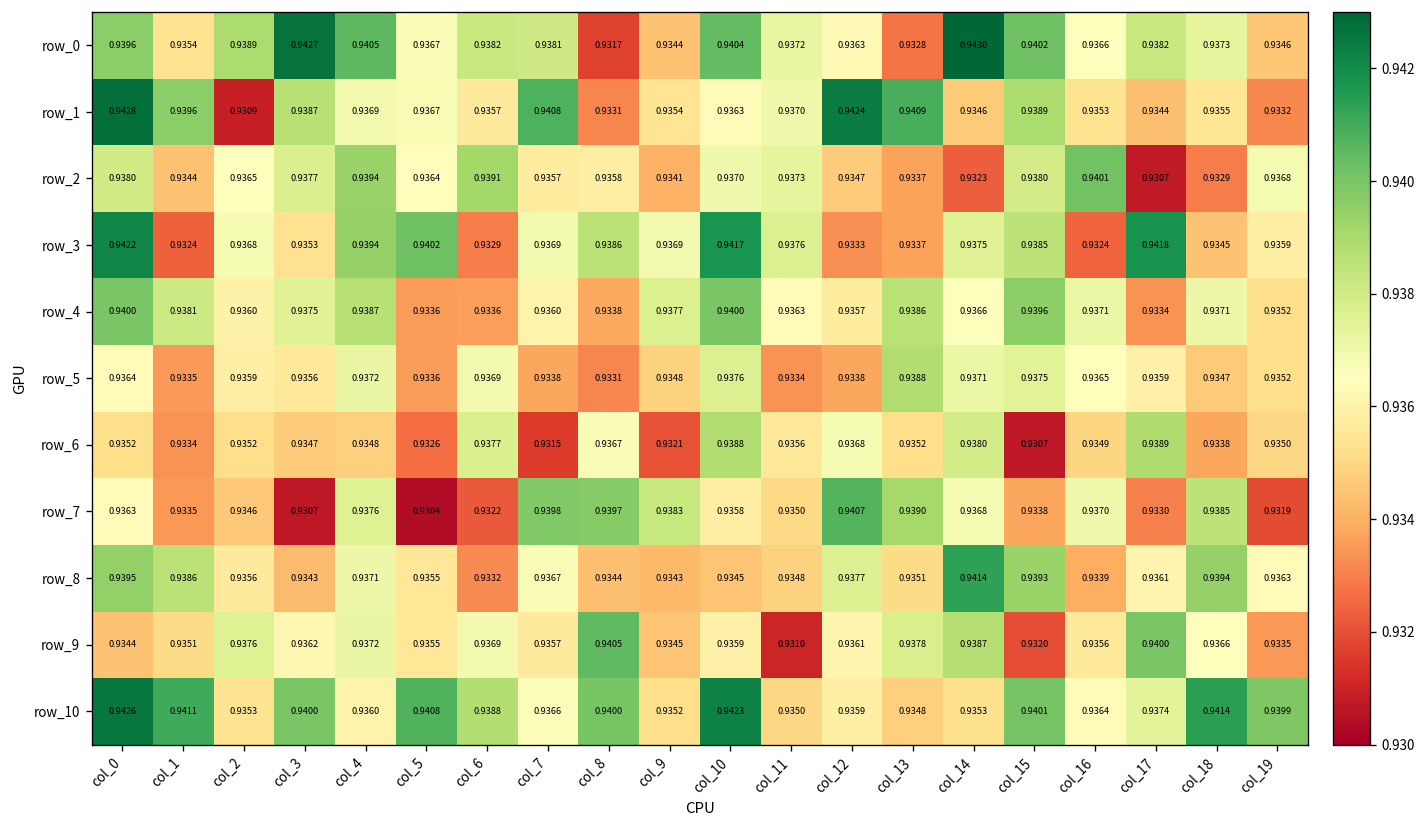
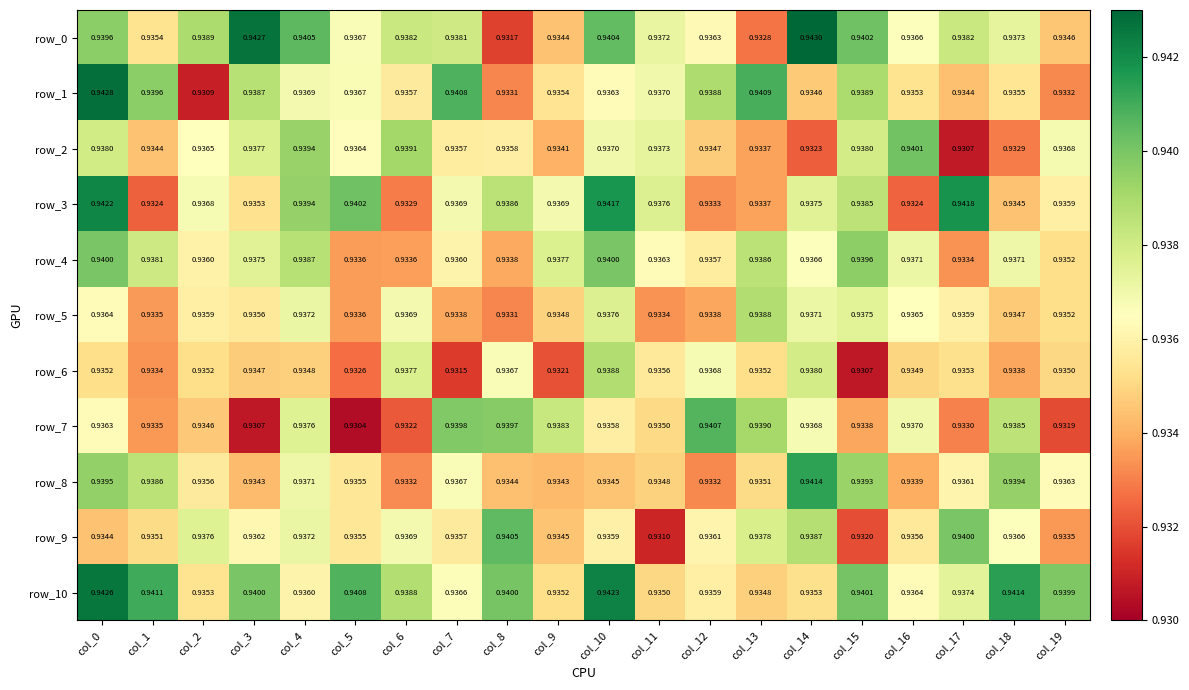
row_1, col_12: 0.9424 -> 0.9388
row_6, col_17: 0.9389 -> 0.9353
row_8, col_12: 0.9377 -> 0.9332
